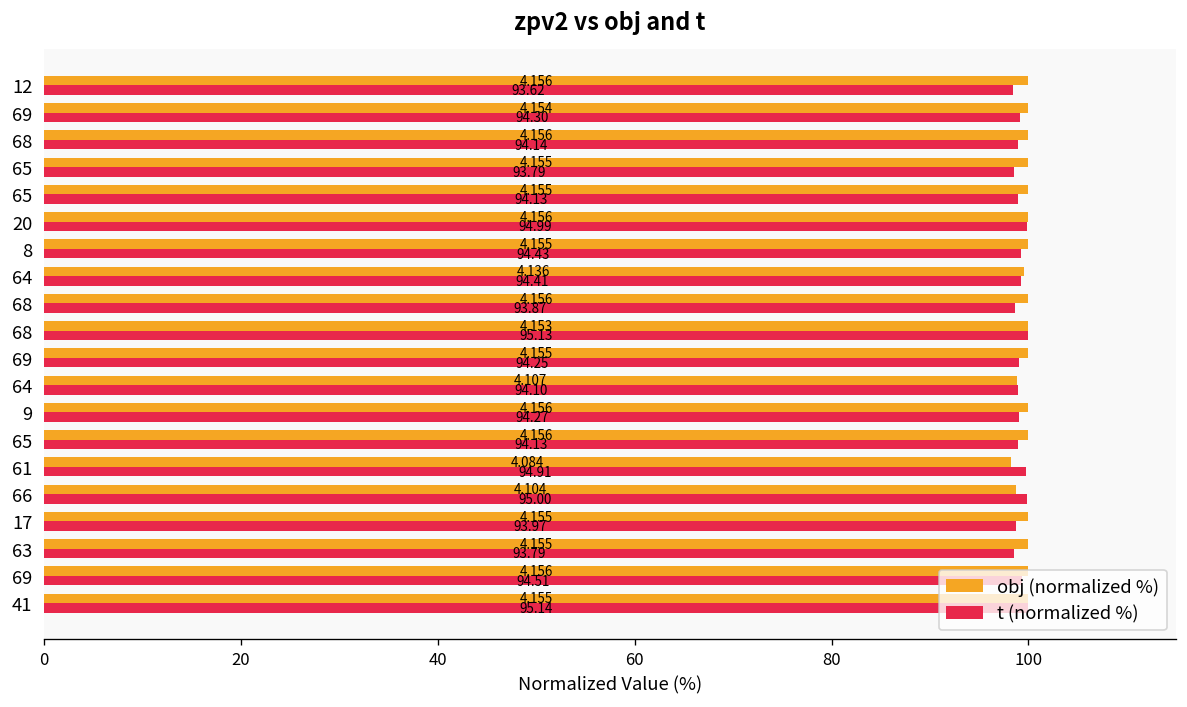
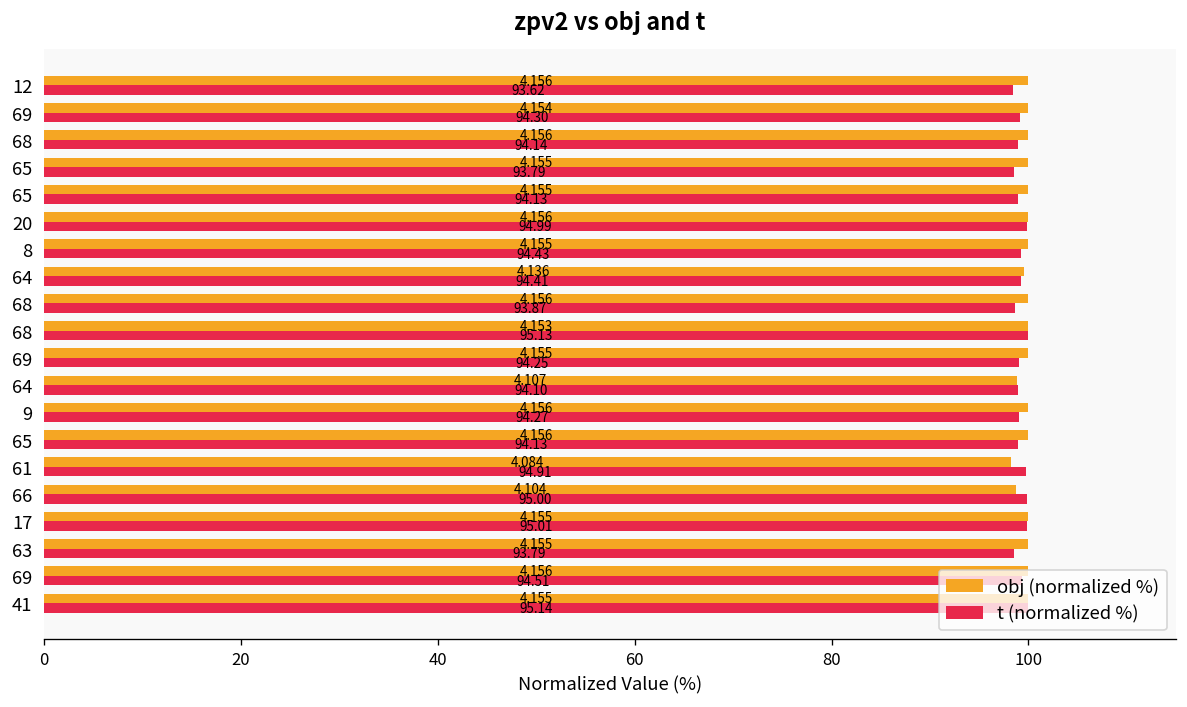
t (normalized %), 17: 93.97 -> 95.01
